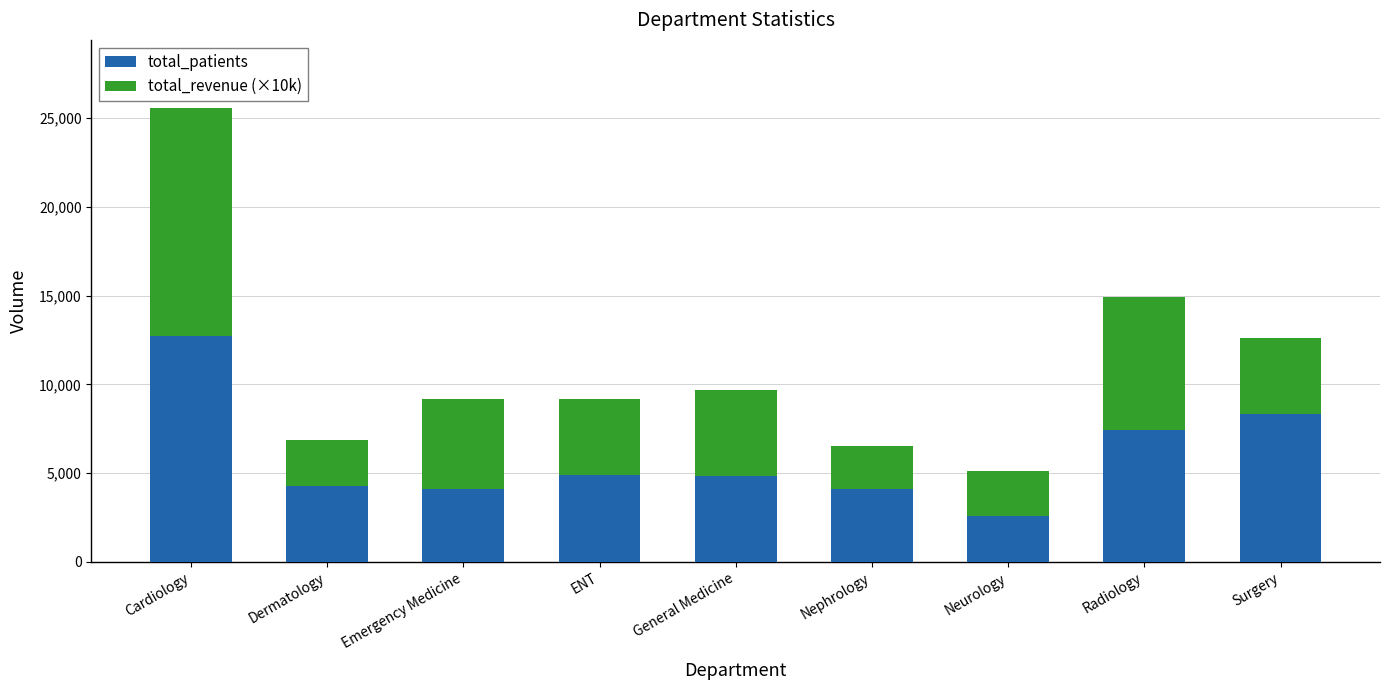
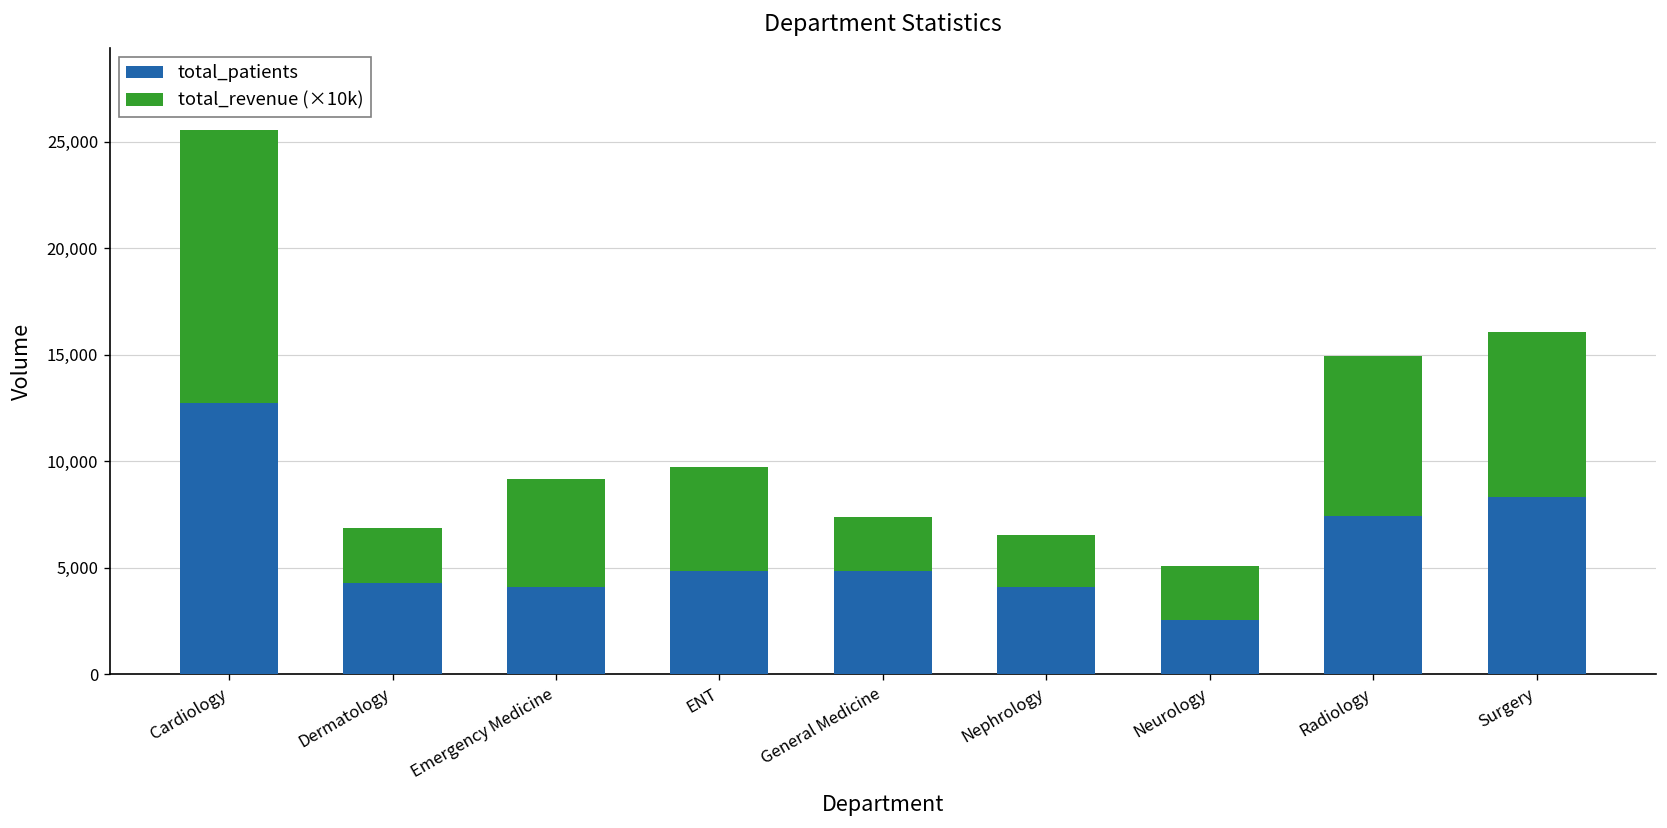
total_revenue (×10k), ENT: 4,300 -> 4,900
total_revenue (×10k), General Medicine: 4,800 -> 2,500
total_revenue (×10k), Surgery: 4,300 -> 7,700
